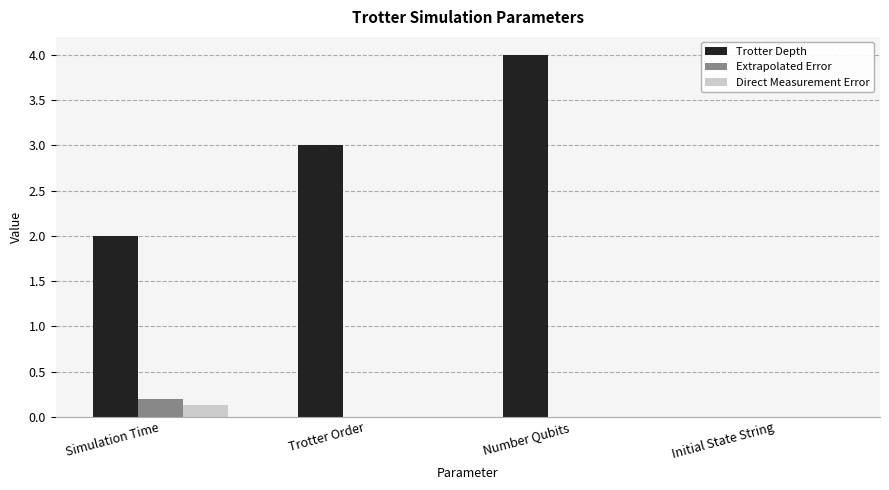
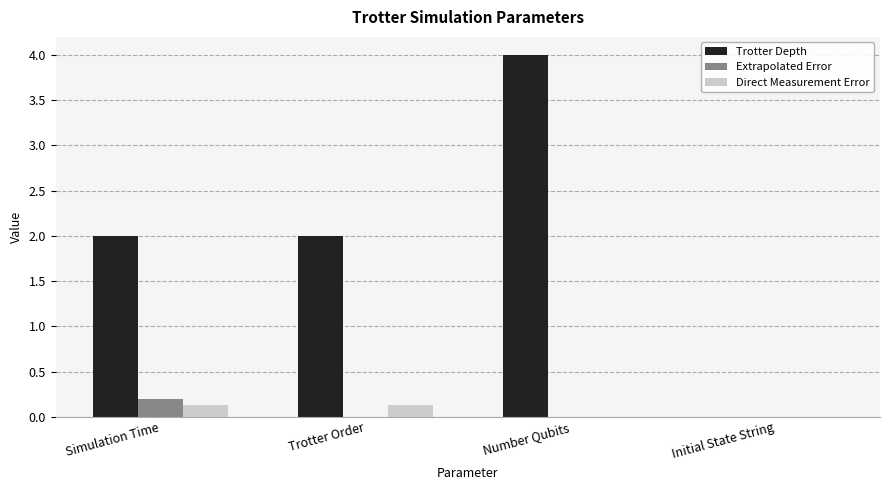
Trotter Depth, Trotter Order: 3 -> 2
Direct Measurement Error, Trotter Order: 0.0 -> 0.1
